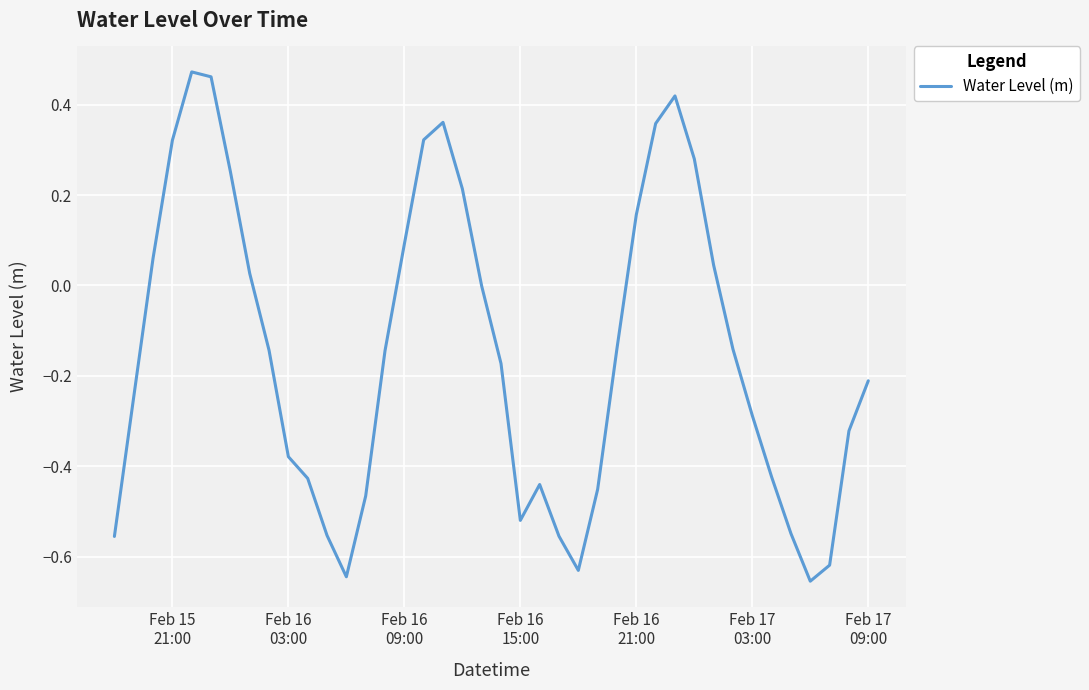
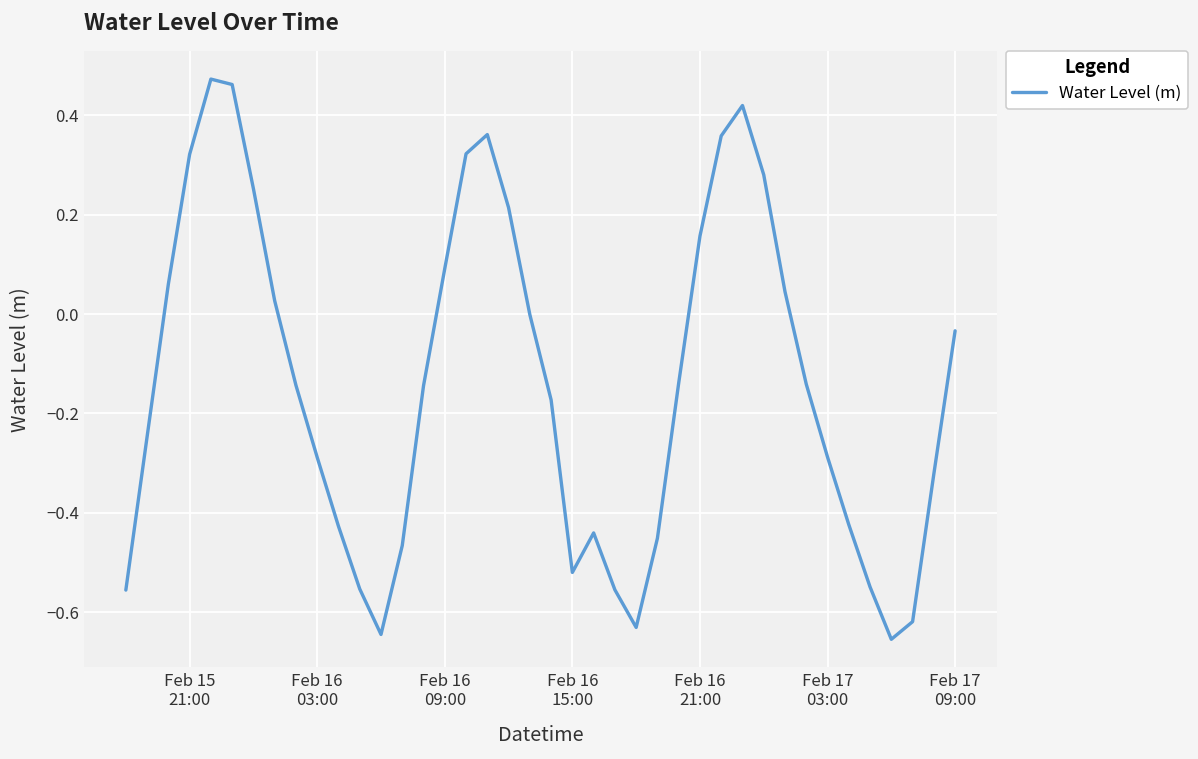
Feb 16 03:00: -0.38 -> -0.29
Feb 17 09:00: -0.21 -> -0.03
